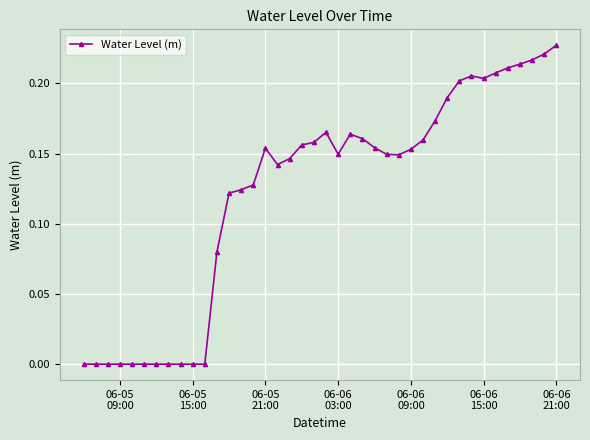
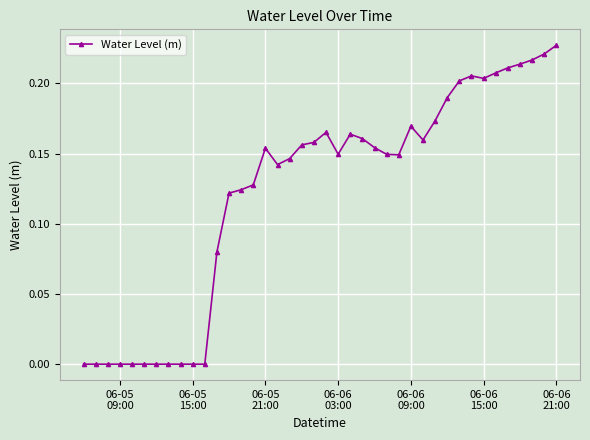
06-06 09:00: 0.153 -> 0.169
